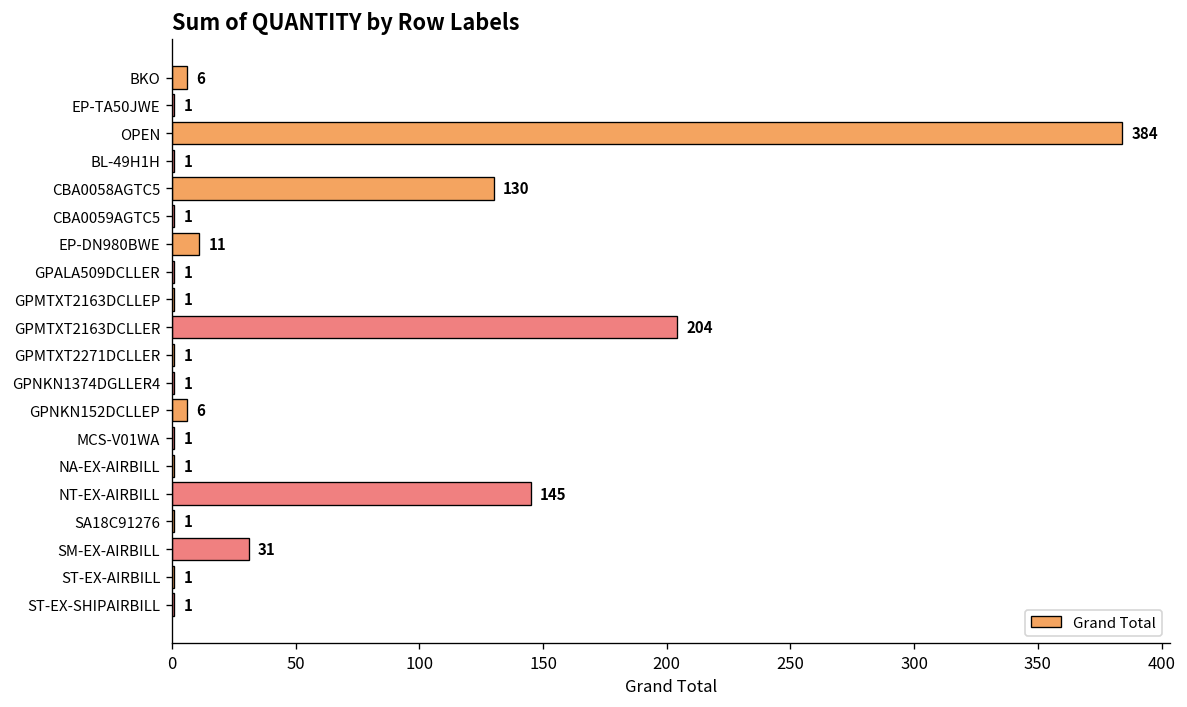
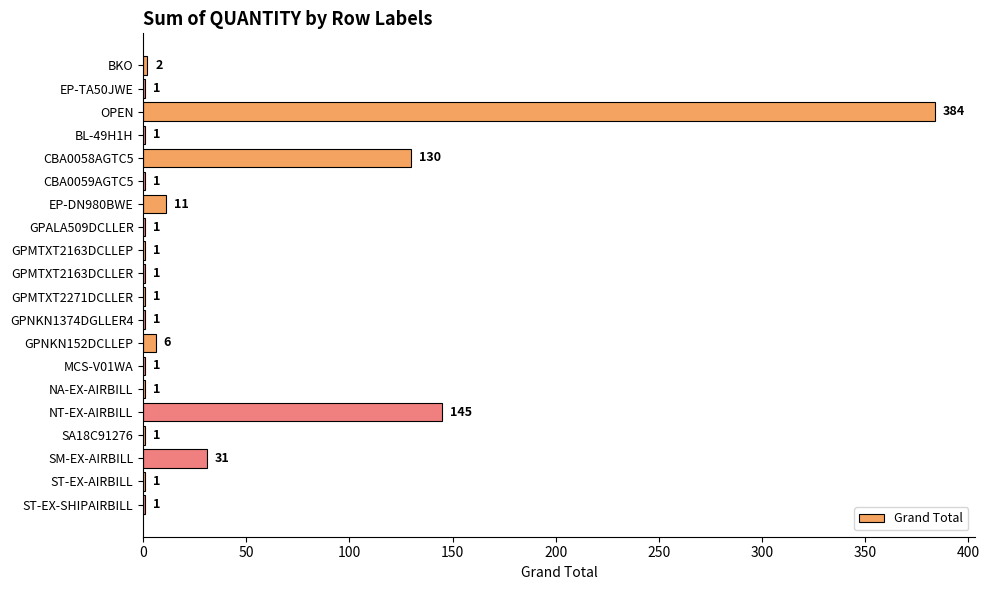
BKO: 6 -> 2
GPMTXT2163DCLLER: 204 -> 1
